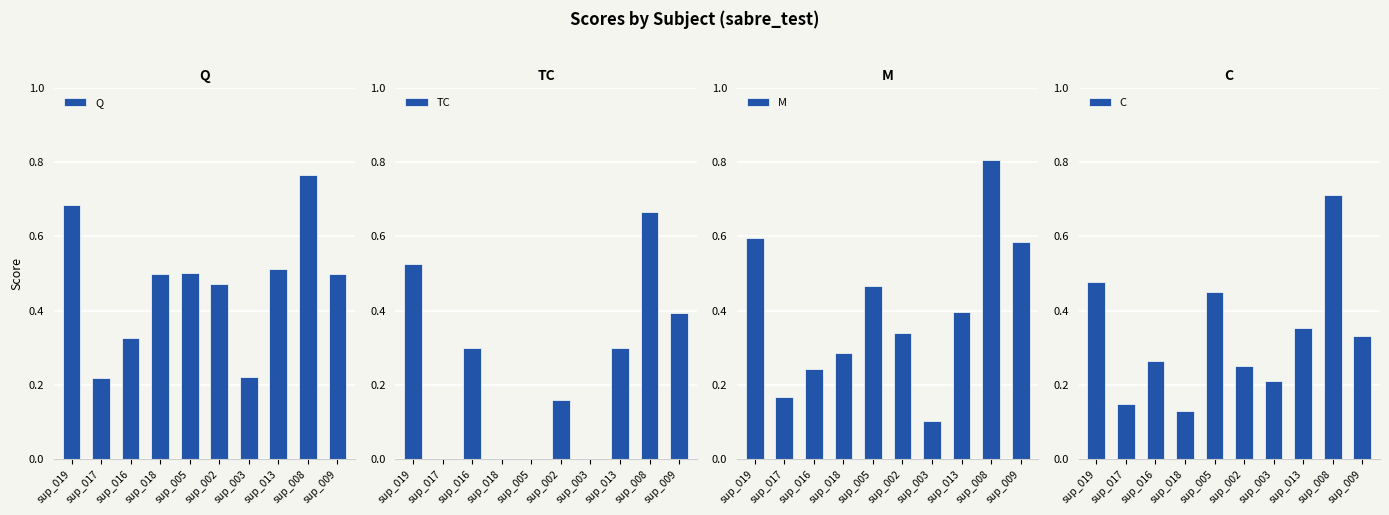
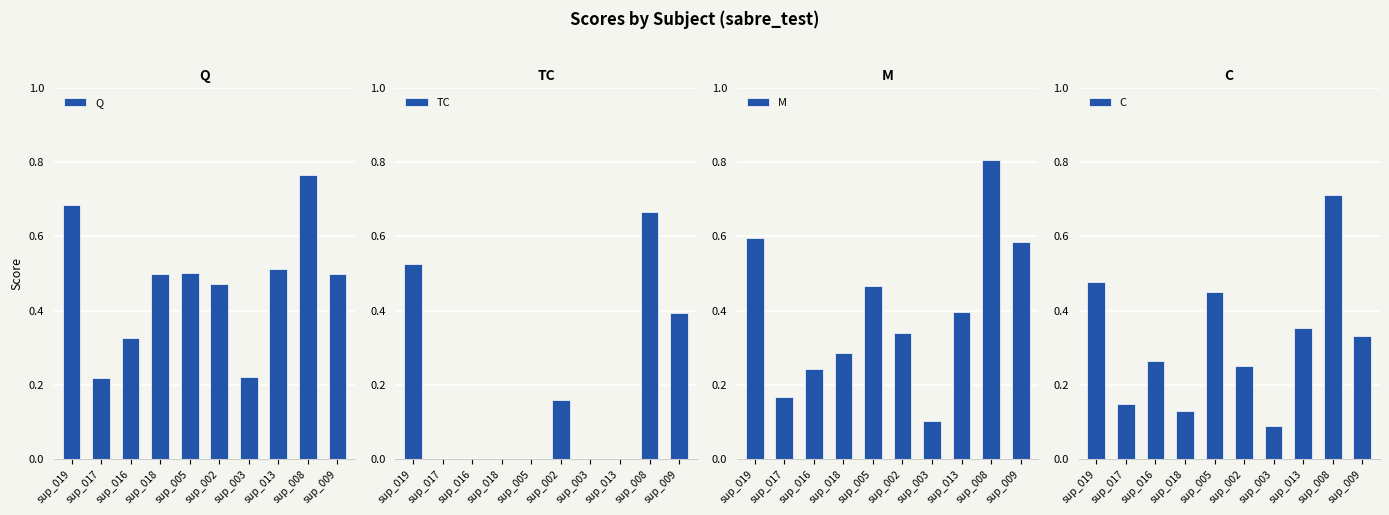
TC, sup_016: 0.3 -> 0.0
TC, sup_013: 0.3 -> 0.0
C, sup_003: 0.21 -> 0.09
